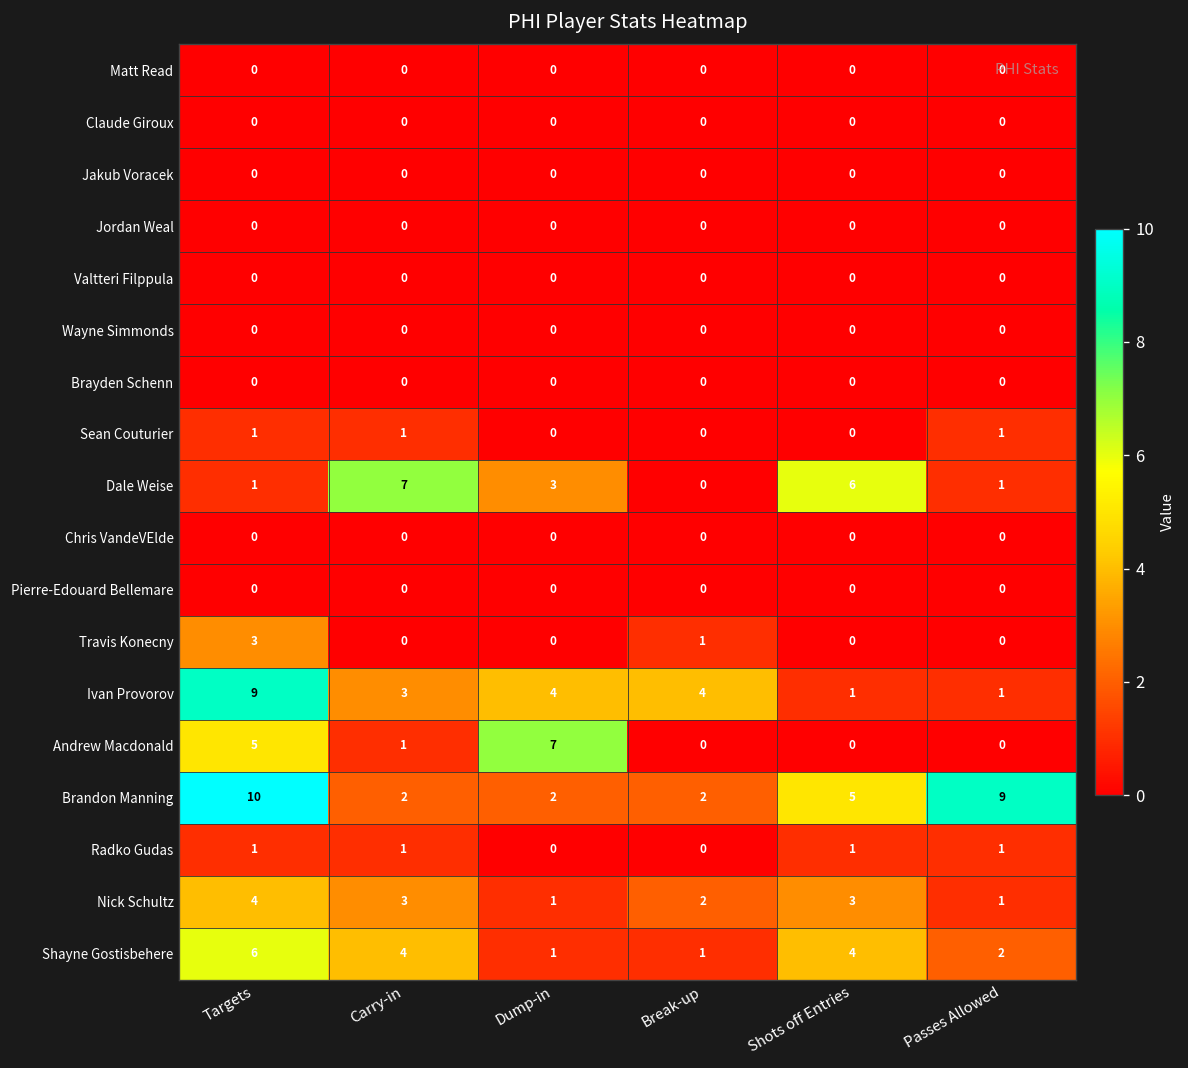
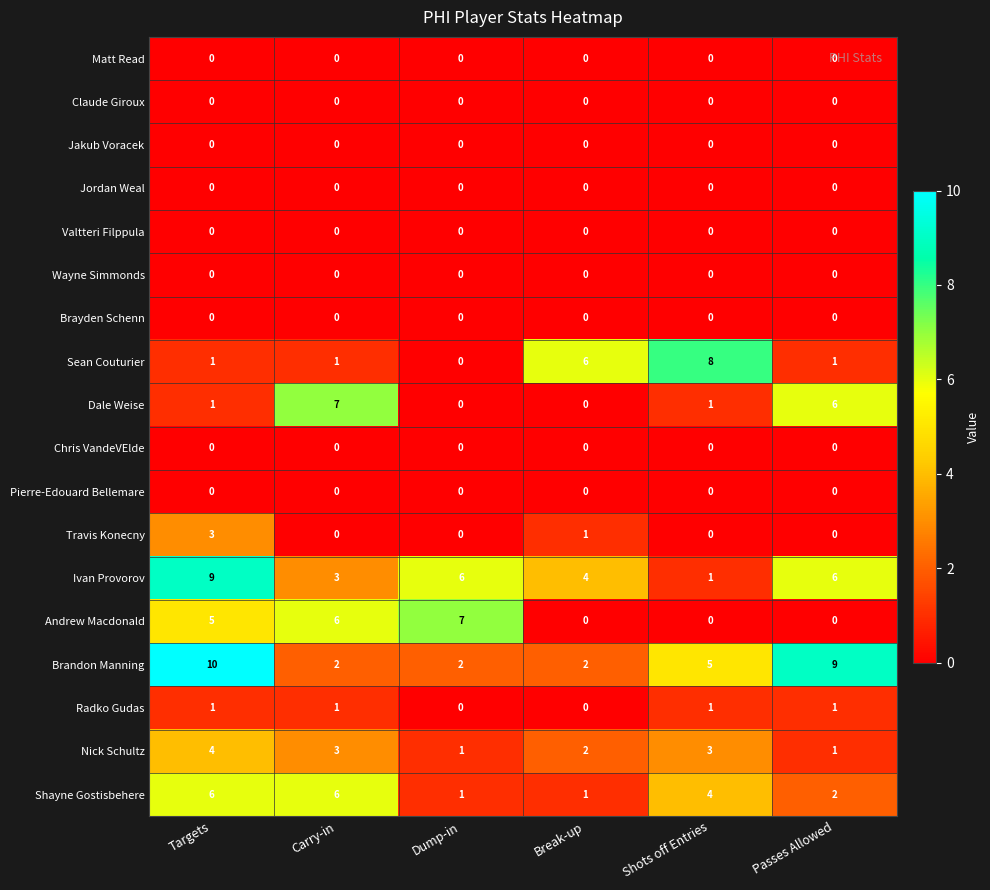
Sean Couturier, Break-up: 0 -> 6
Sean Couturier, Shots off Entries: 0 -> 8
Dale Weise, Dump-in: 3 -> 0
Dale Weise, Shots off Entries: 6 -> 1
Dale Weise, Passes Allowed: 1 -> 6
Ivan Provorov, Dump-in: 4 -> 6
Ivan Provorov, Passes Allowed: 1 -> 6
Andrew Macdonald, Carry-in: 1 -> 6
Shayne Gostisbehere, Carry-in: 4 -> 6
